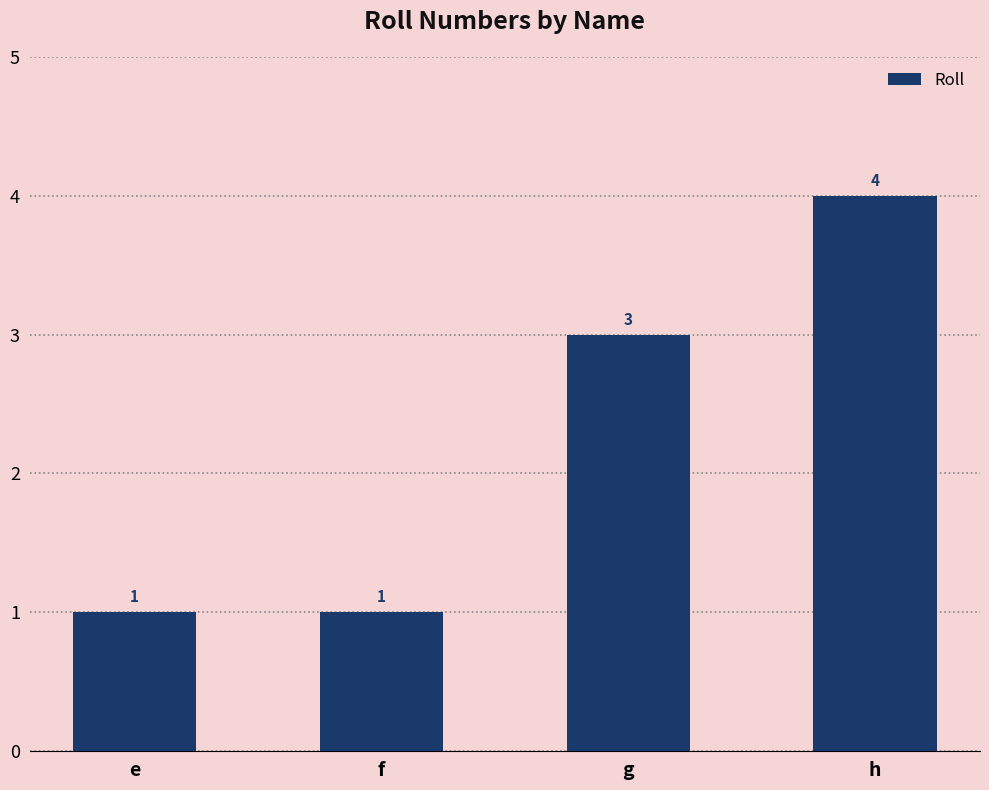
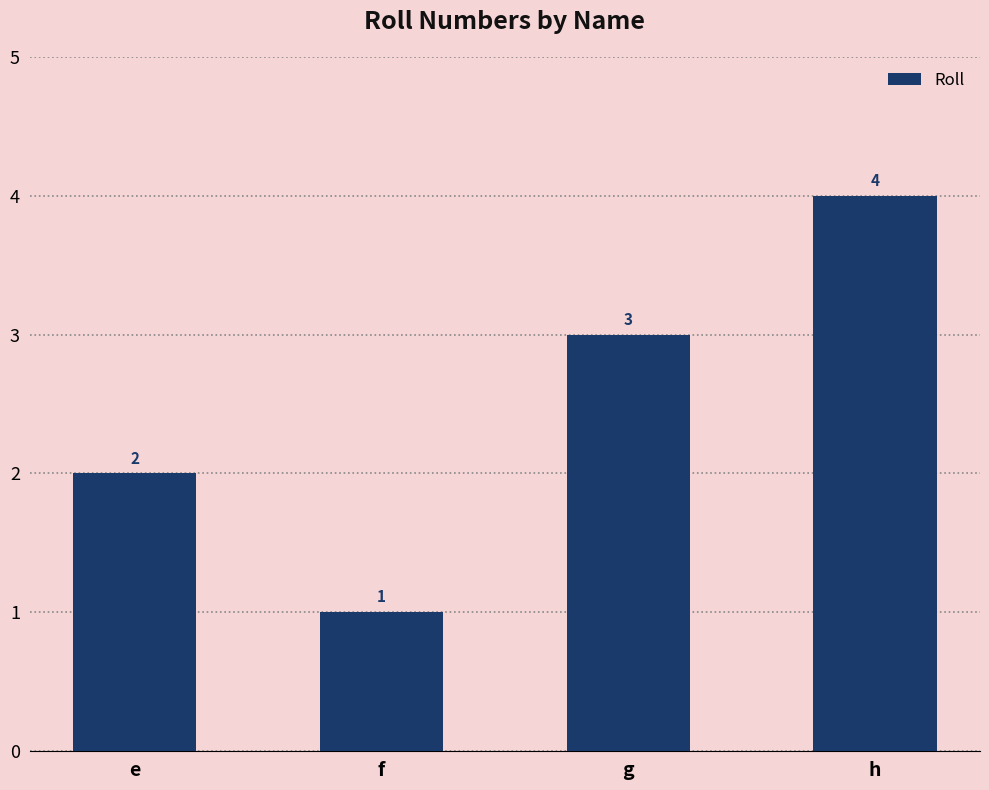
e: 1 -> 2
